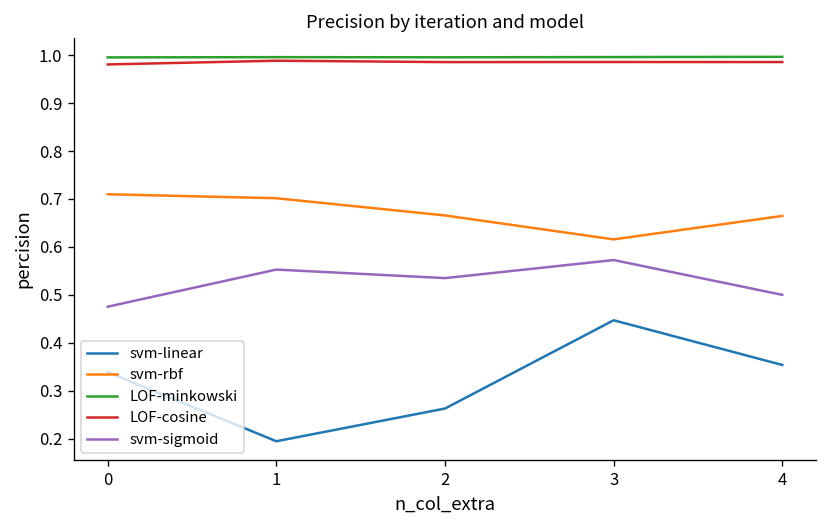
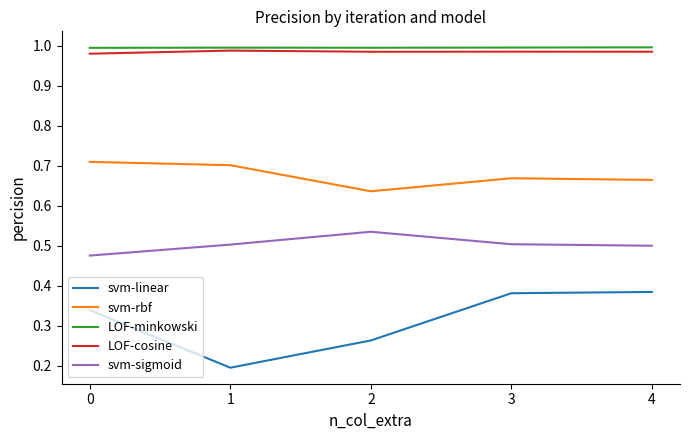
svm-sigmoid, 1: 0.55 -> 0.50
svm-rbf, 2: 0.67 -> 0.64
svm-linear, 3: 0.45 -> 0.38
svm-rbf, 3: 0.62 -> 0.67
svm-sigmoid, 3: 0.57 -> 0.50
svm-linear, 4: 0.35 -> 0.38
